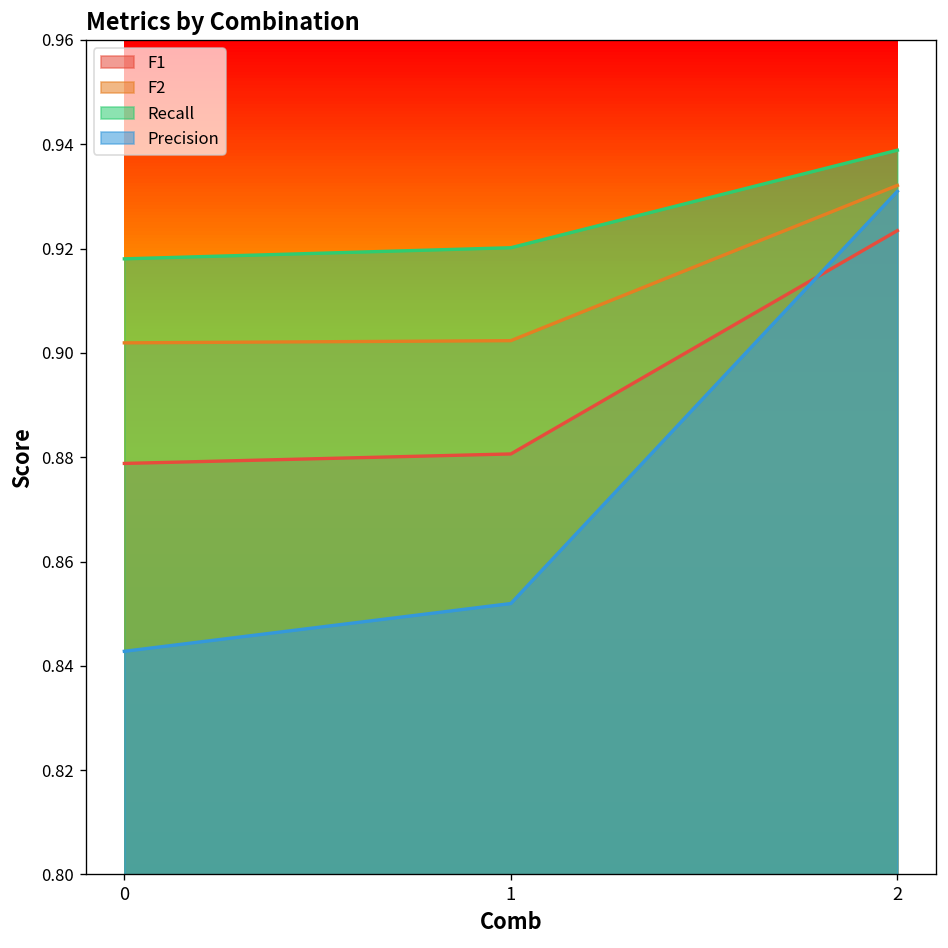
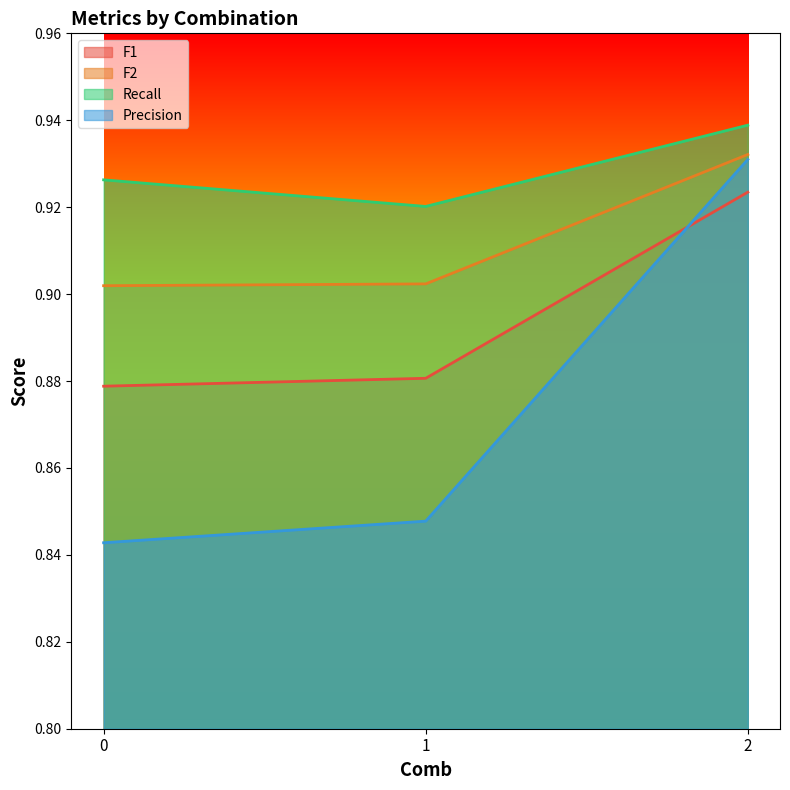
Recall, 0: 0.918 -> 0.926
Precision, 1: 0.852 -> 0.848
